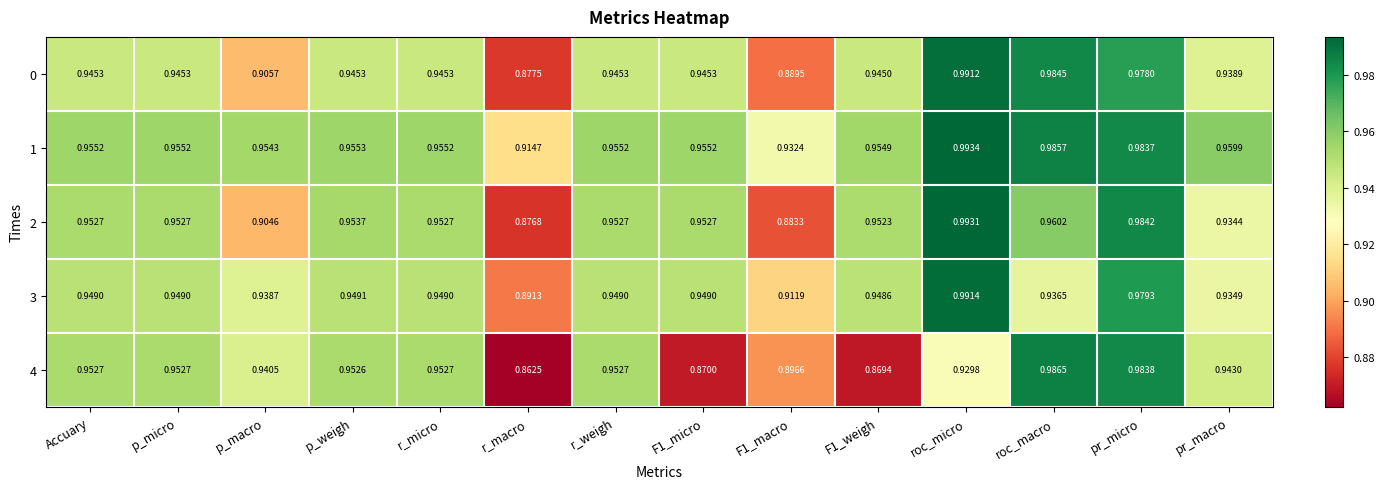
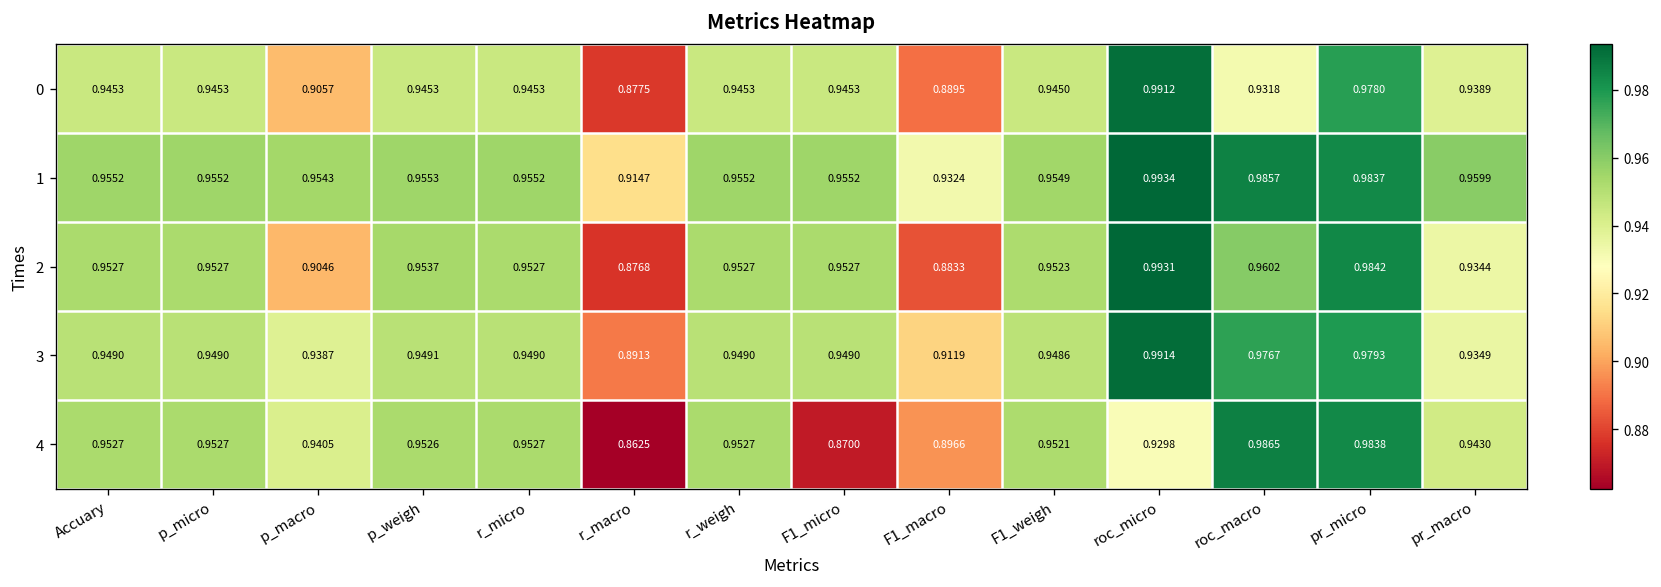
0, roc_macro: 0.9845 -> 0.9318
3, roc_macro: 0.9365 -> 0.9767
4, F1_weigh: 0.8694 -> 0.9521
